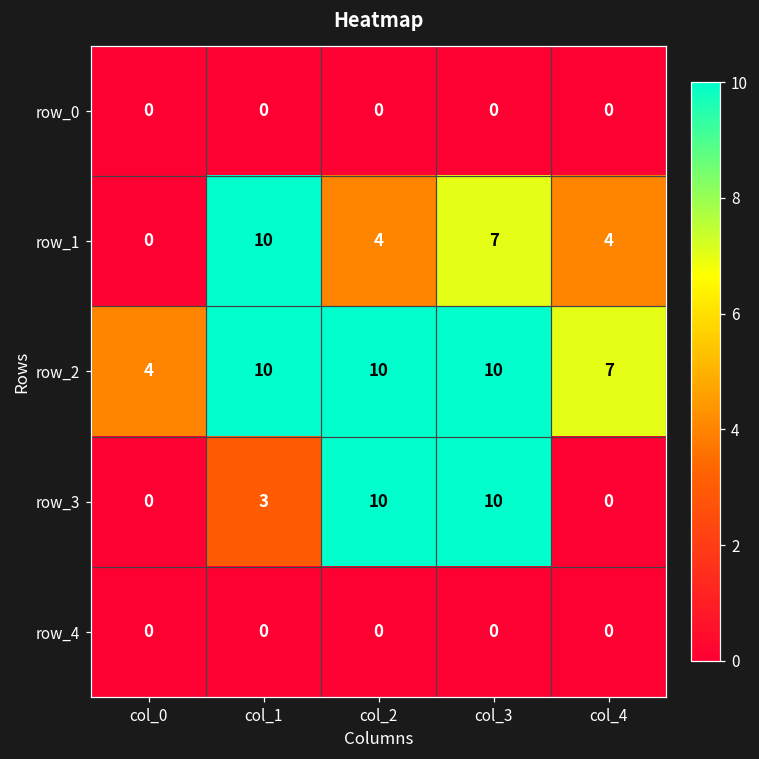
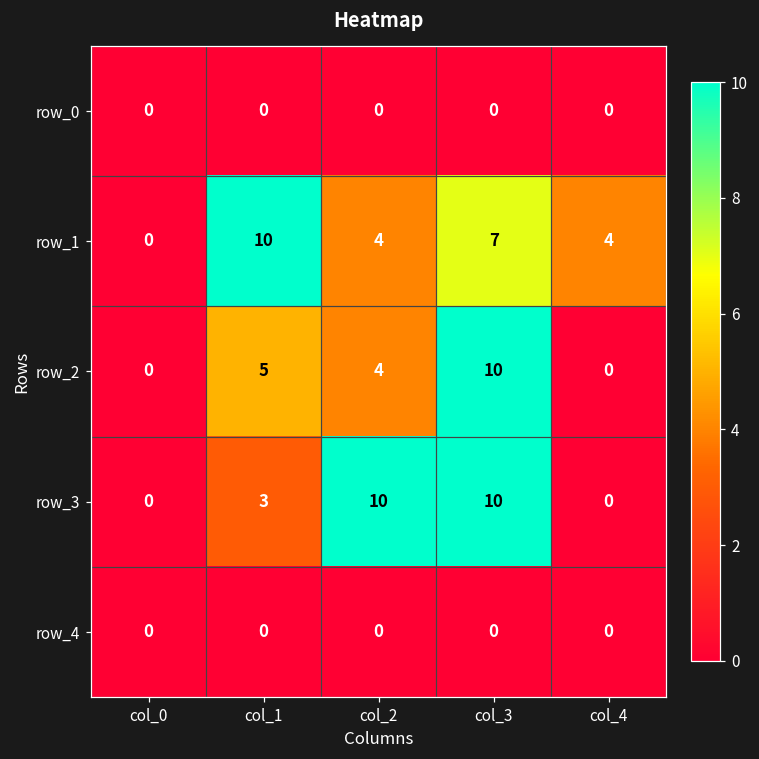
row_2, col_0: 4 -> 0
row_2, col_1: 10 -> 5
row_2, col_2: 10 -> 4
row_2, col_4: 7 -> 0
